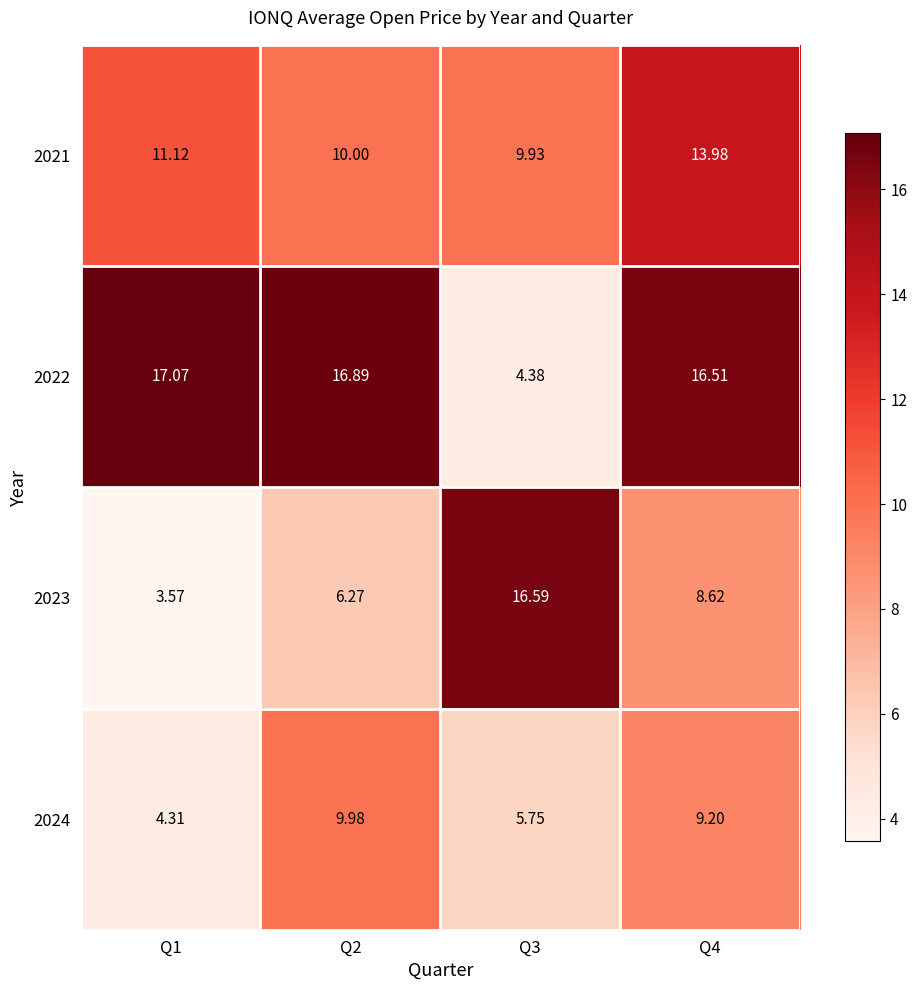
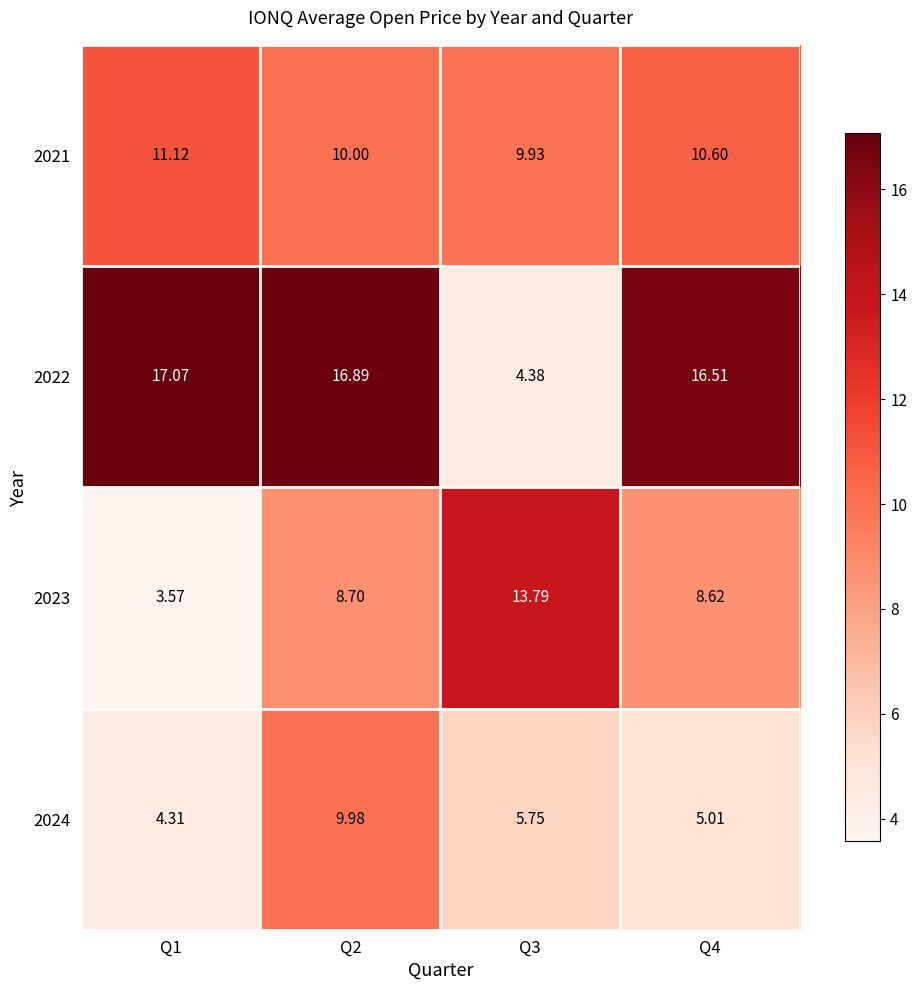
2021, Q4: 13.98 -> 10.60
2023, Q2: 6.27 -> 8.70
2023, Q3: 16.59 -> 13.79
2024, Q4: 9.20 -> 5.01
